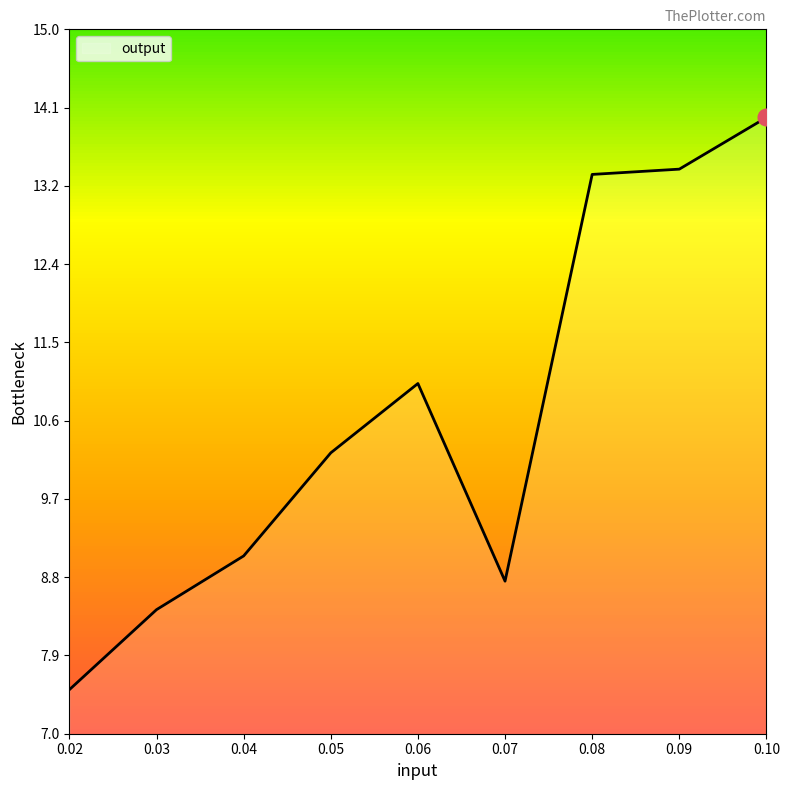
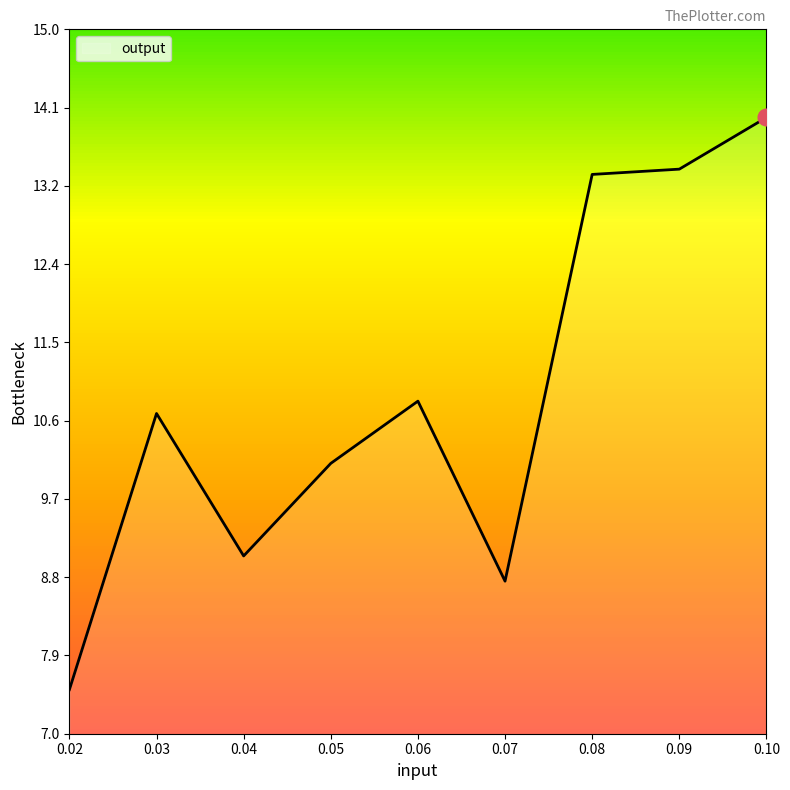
output, 0.03: 8.4 -> 10.7
output, 0.05: 10.2 -> 10.1
output, 0.06: 11.0 -> 10.8
